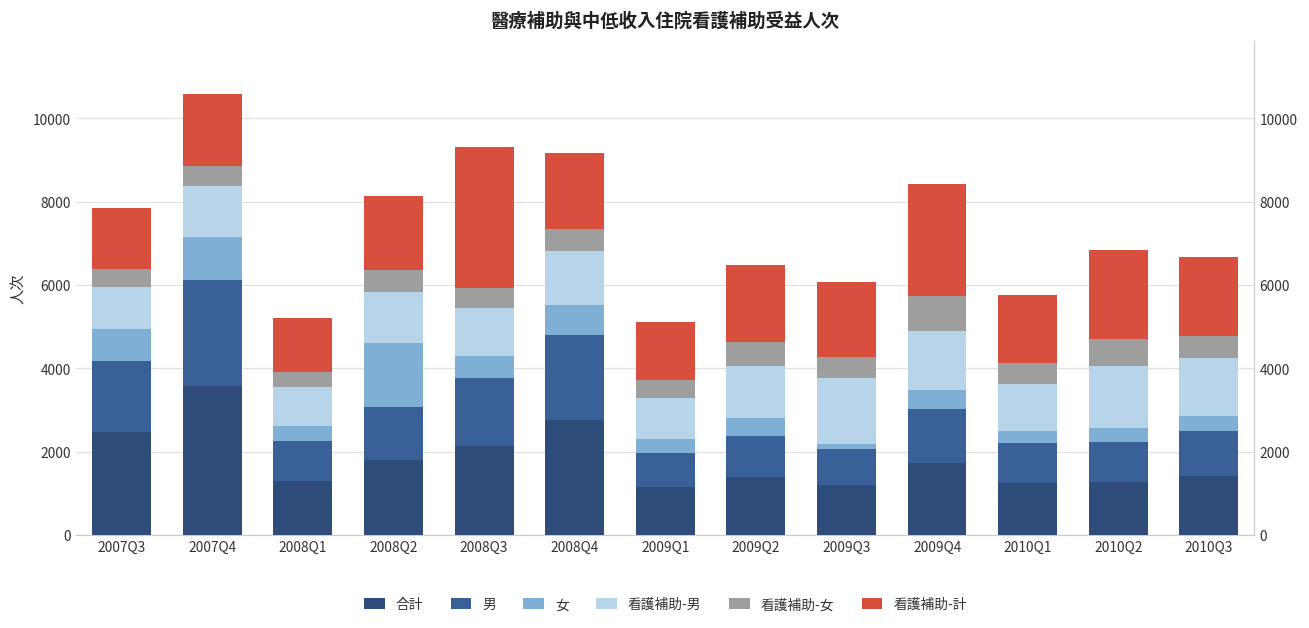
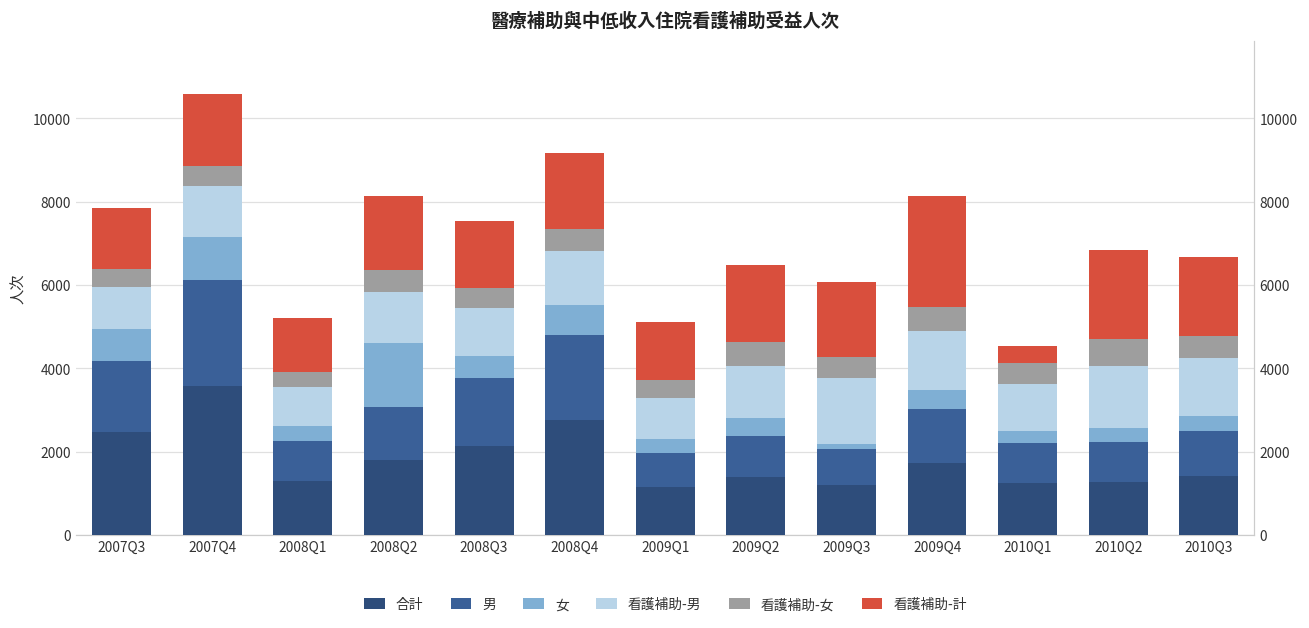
看護補助-計, 2008Q3: 3400 -> 1600
看護補助-女, 2009Q4: 900 -> 600
看護補助-計, 2010Q1: 1600 -> 400
